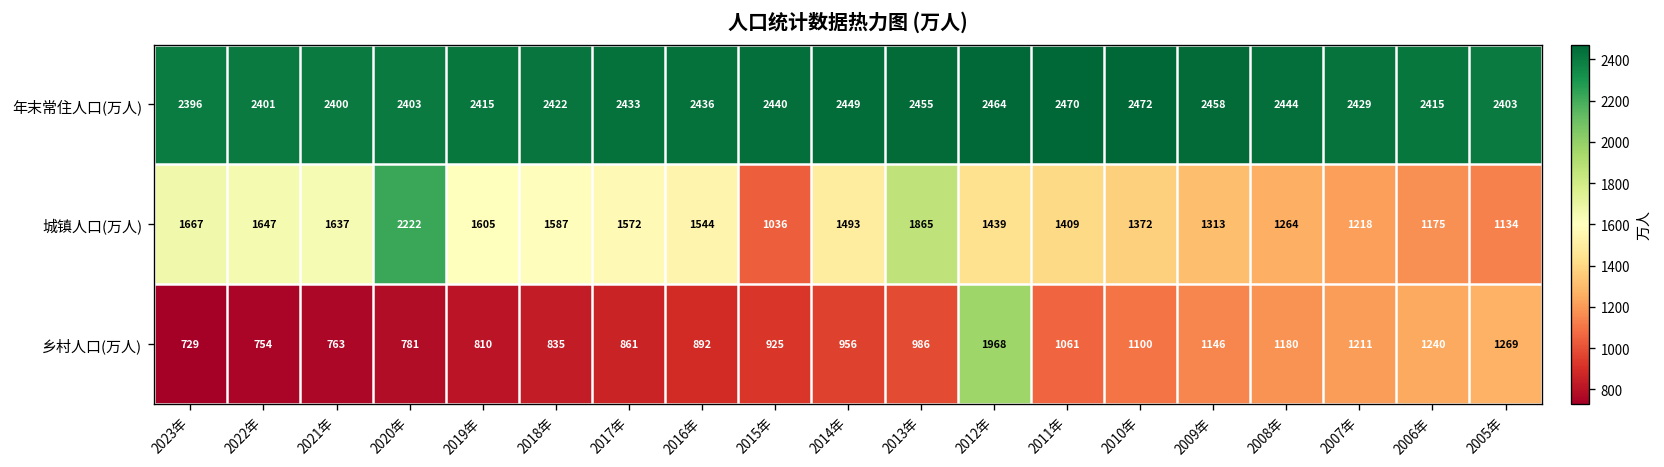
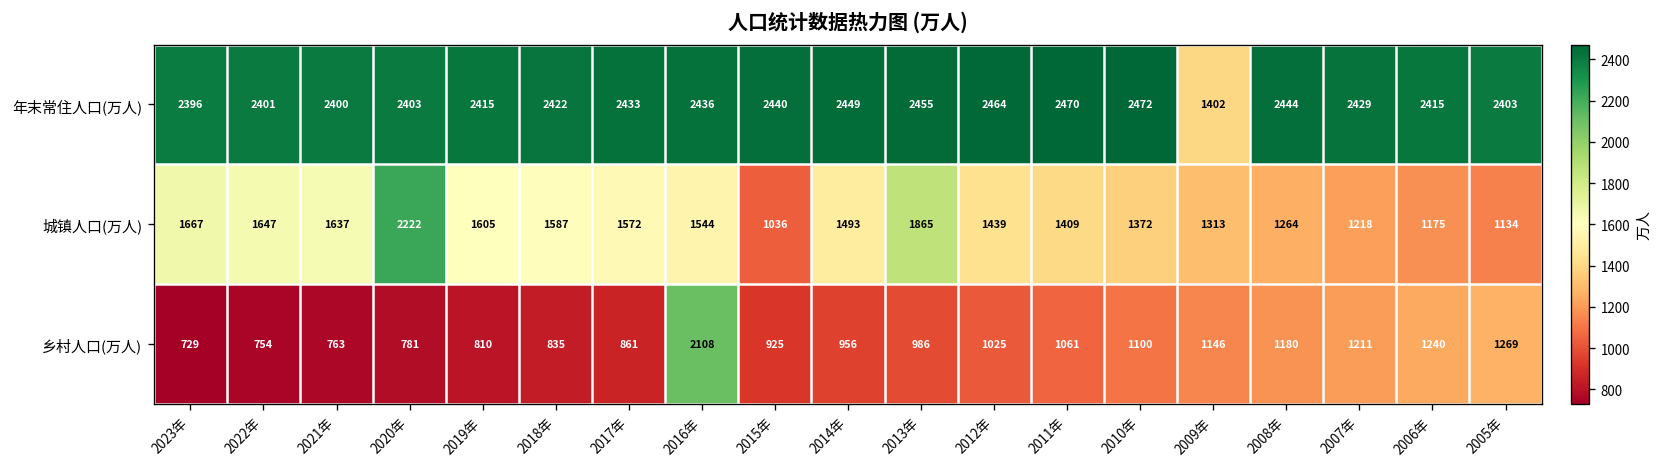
年末常住人口(万人), 2009年: 2458 -> 1402
乡村人口(万人), 2016年: 892 -> 2108
乡村人口(万人), 2012年: 1968 -> 1025
